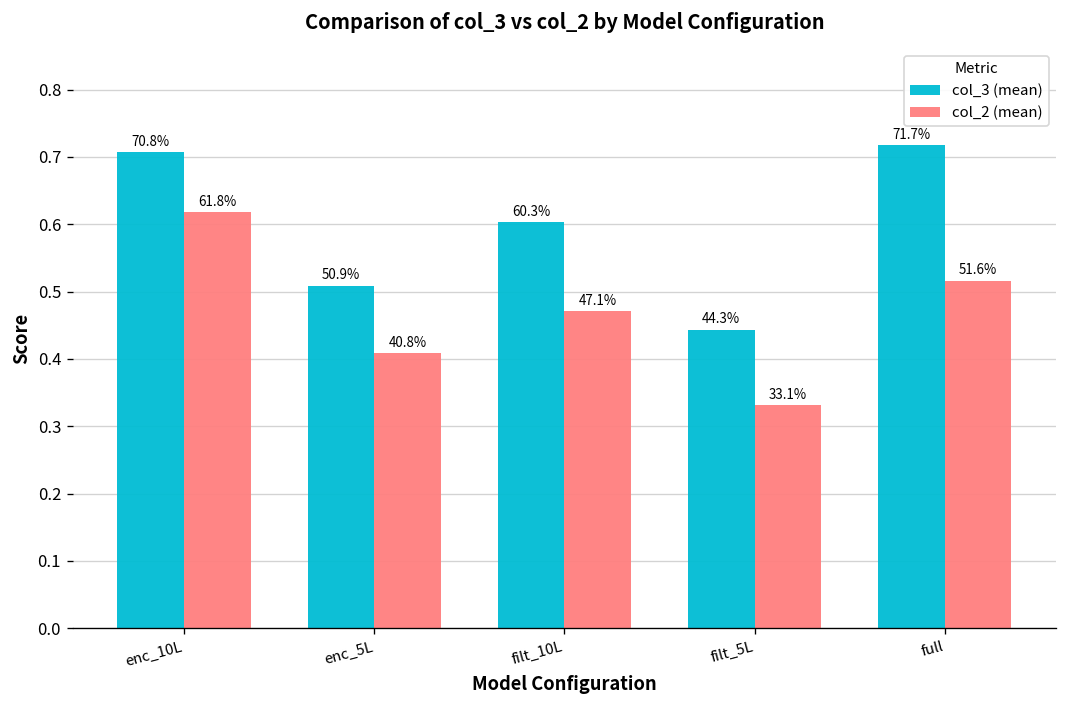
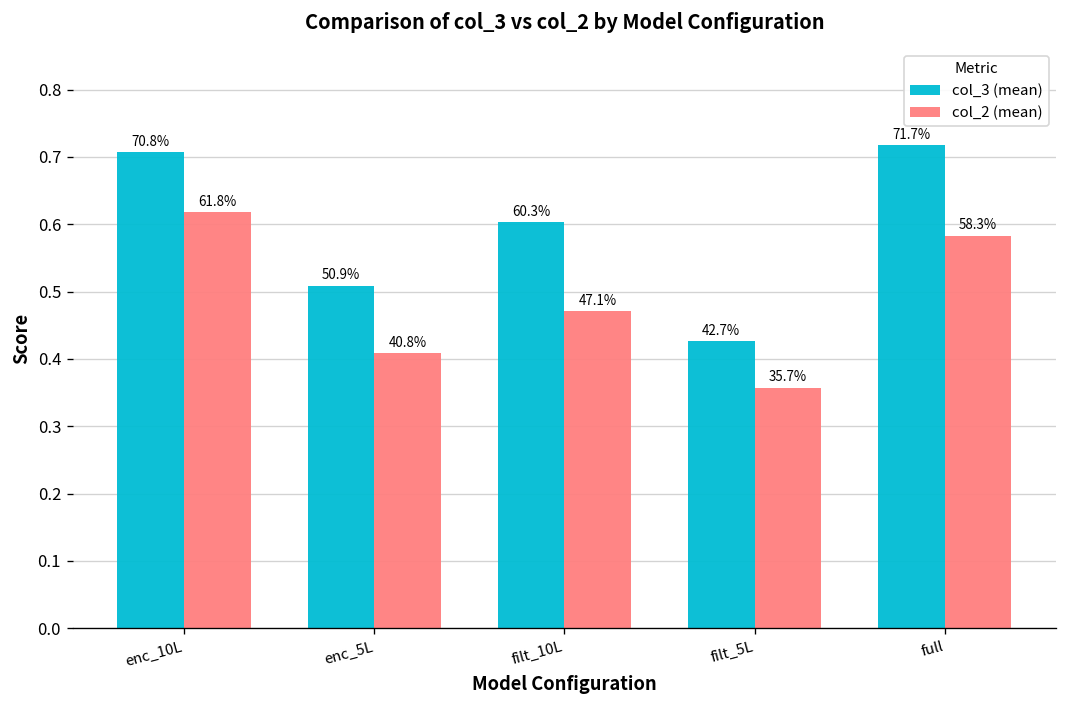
col_3 (mean), filt_5L: 44.3% -> 42.7%
col_2 (mean), filt_5L: 33.1% -> 35.7%
col_2 (mean), full: 51.6% -> 58.3%
